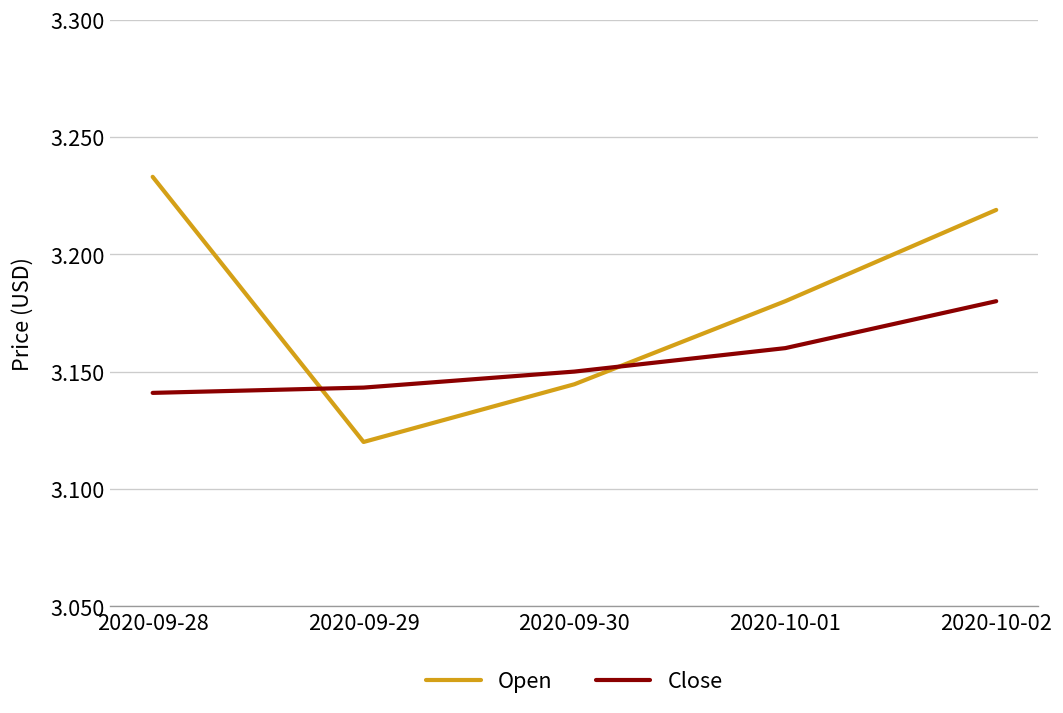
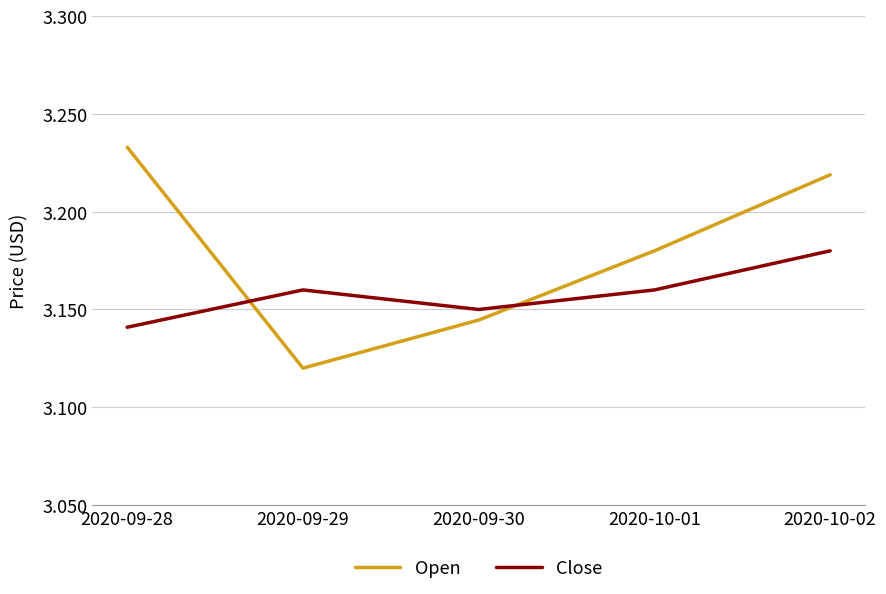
Close, 2020-09-29: 3.143 -> 3.160
